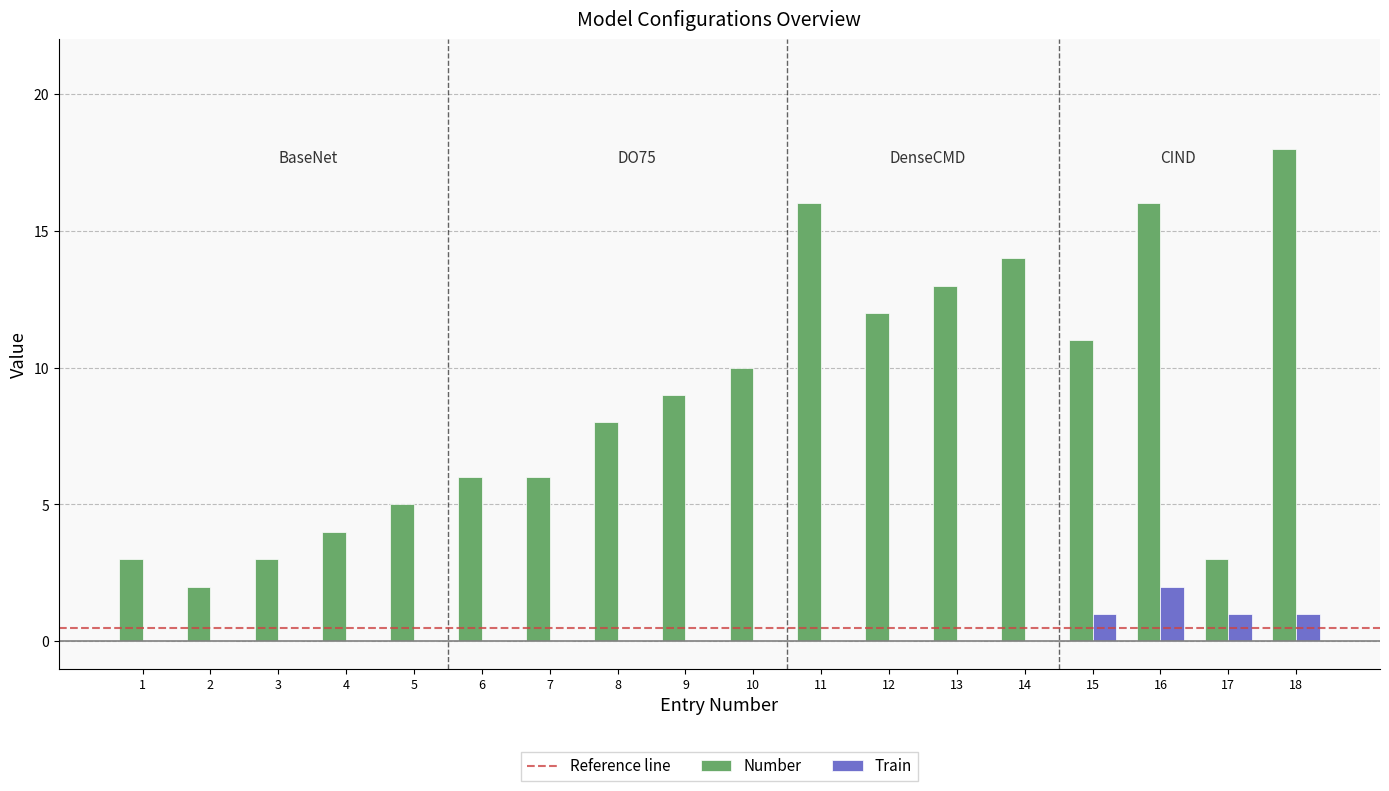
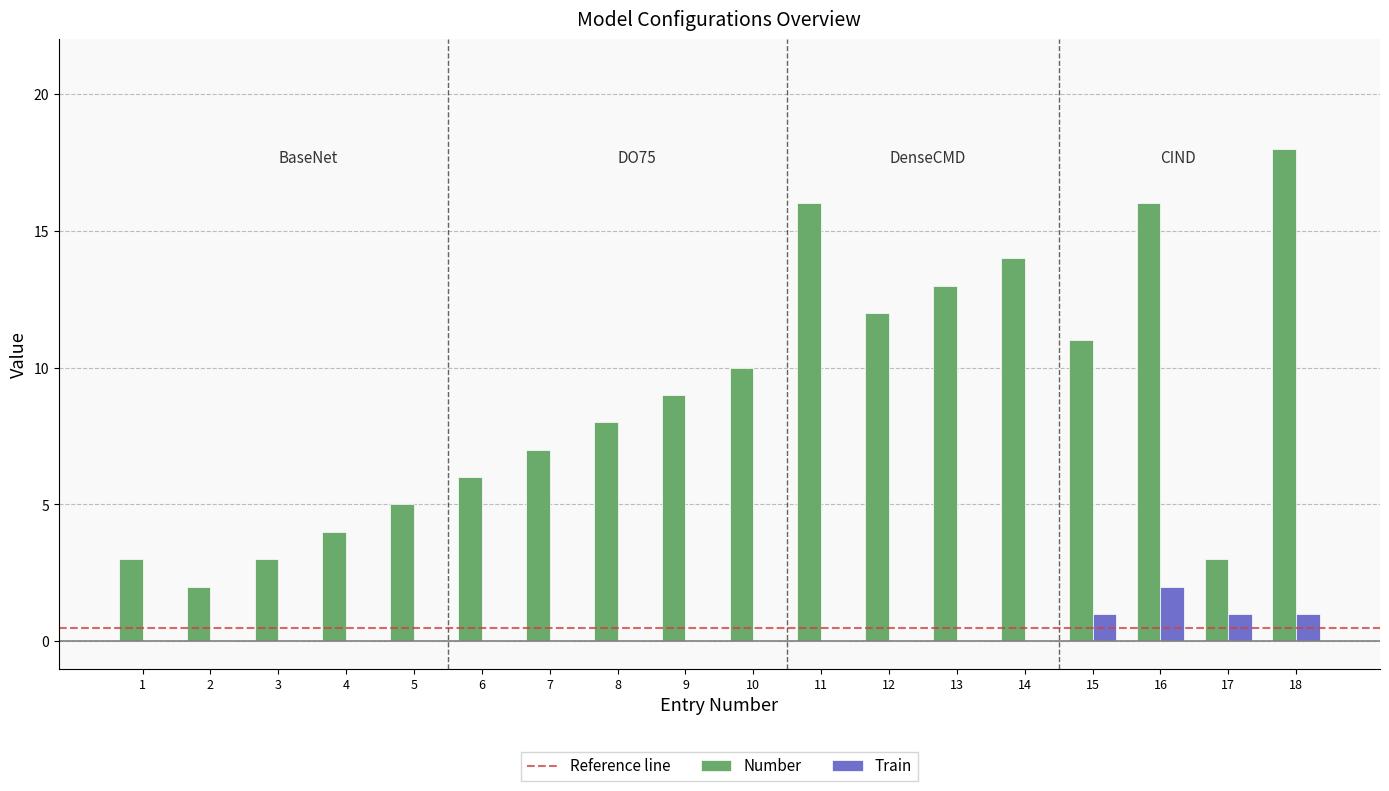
Number, 7: 6 -> 7
